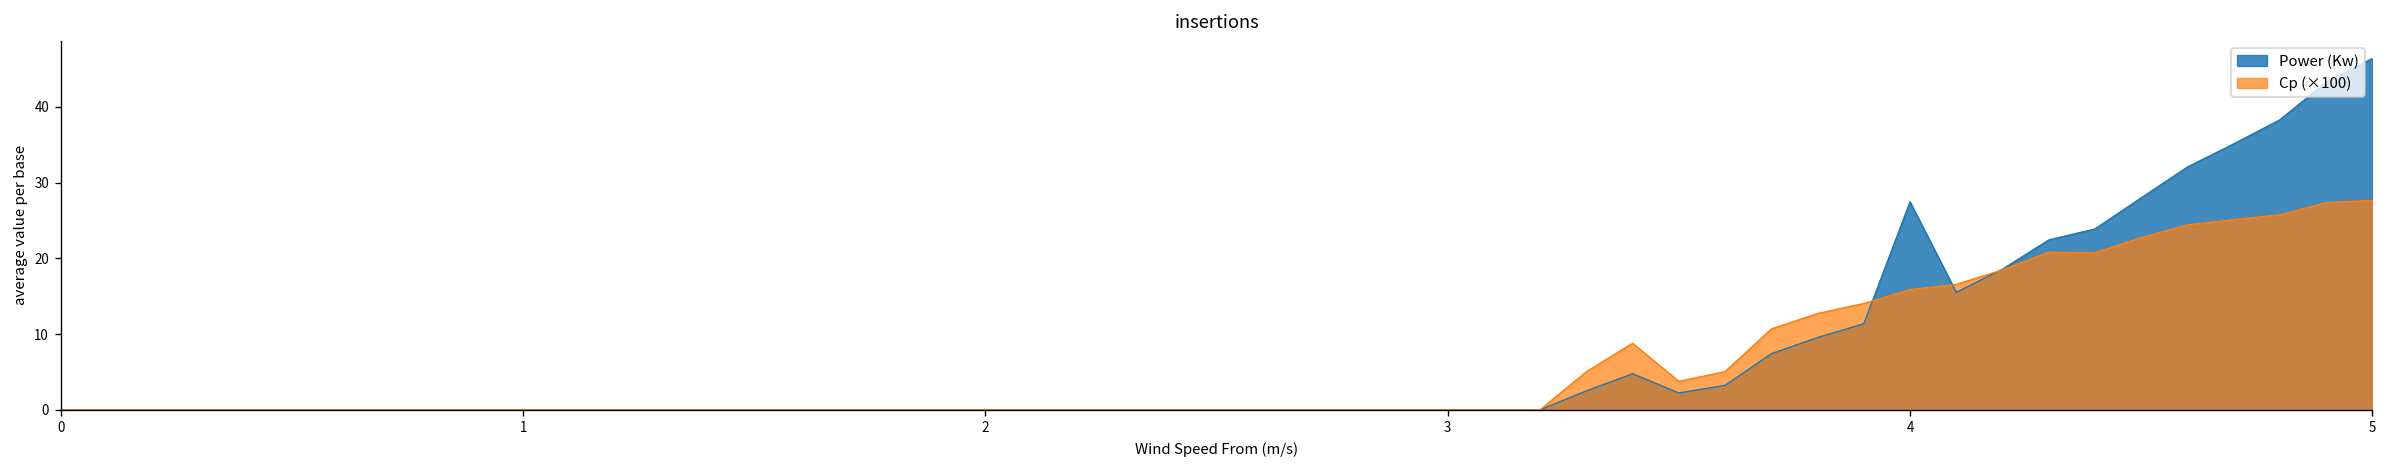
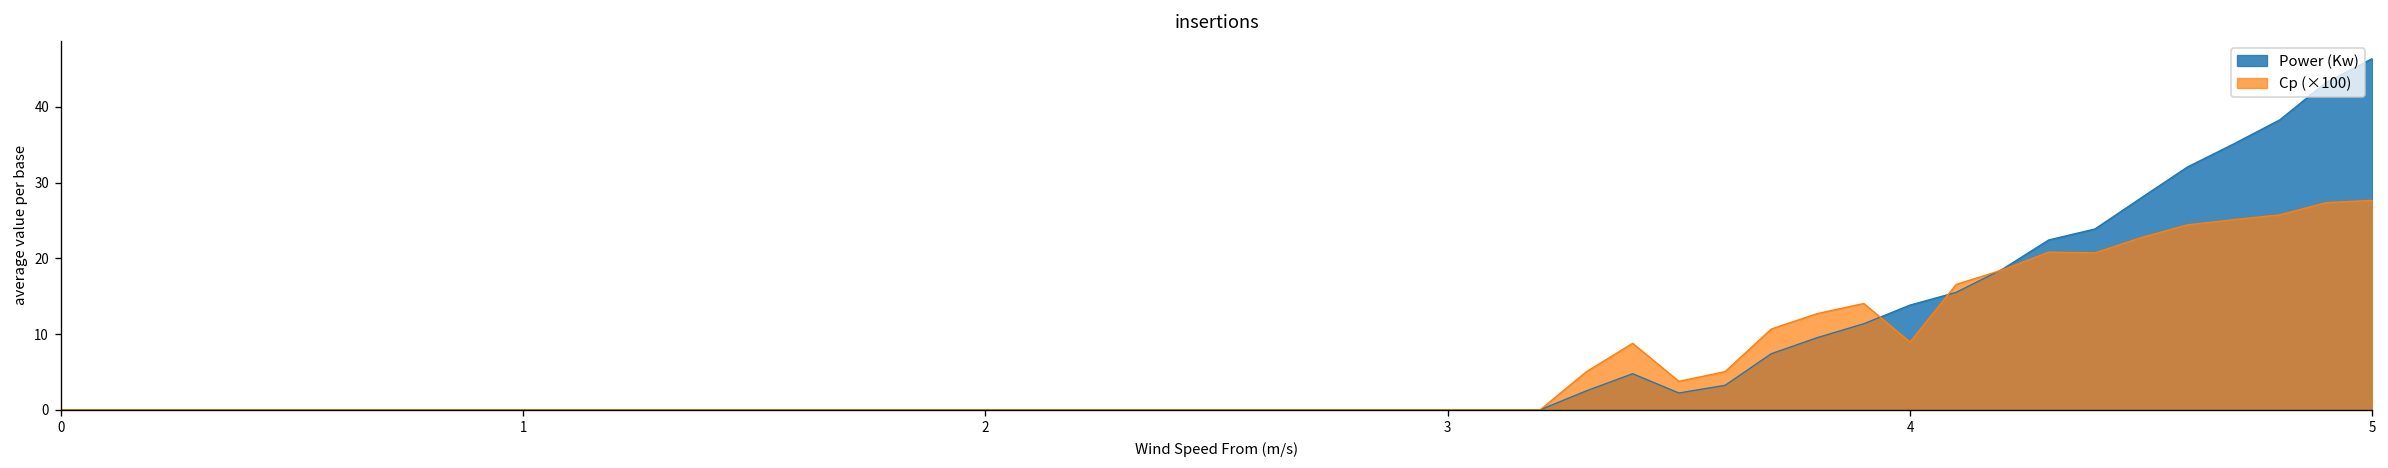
Power (Kw), 4: 27 -> 14
Cp (×100), 4: 16 -> 9
